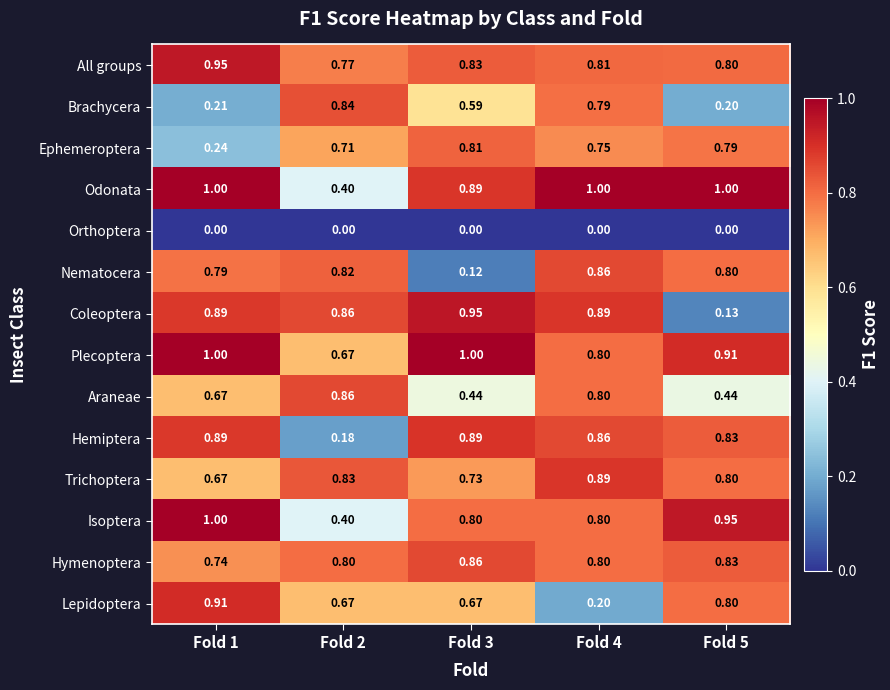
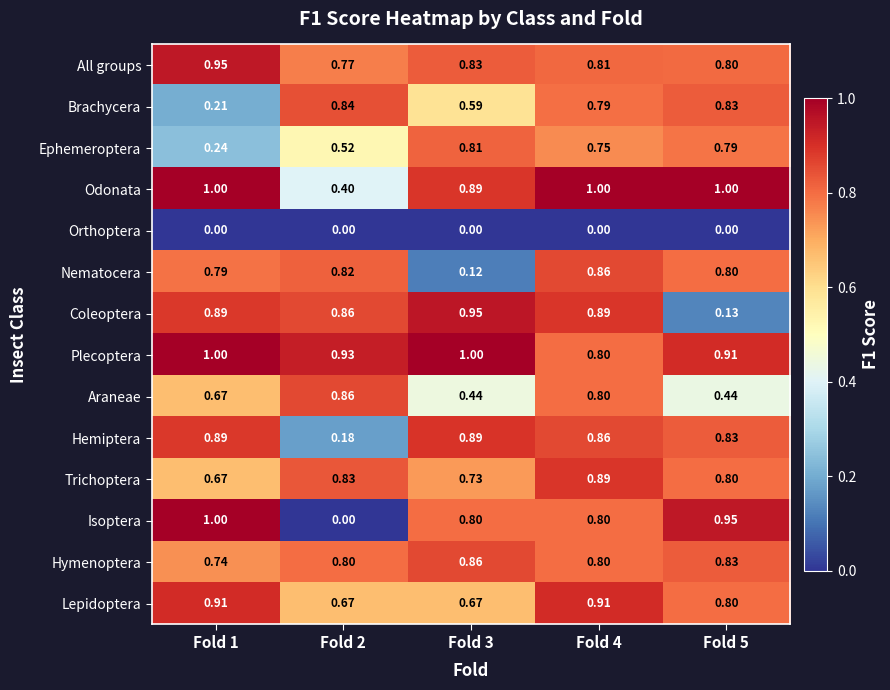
Brachycera, Fold 5: 0.20 -> 0.83
Ephemeroptera, Fold 2: 0.71 -> 0.52
Plecoptera, Fold 2: 0.67 -> 0.93
Isoptera, Fold 2: 0.40 -> 0.00
Lepidoptera, Fold 4: 0.20 -> 0.91
